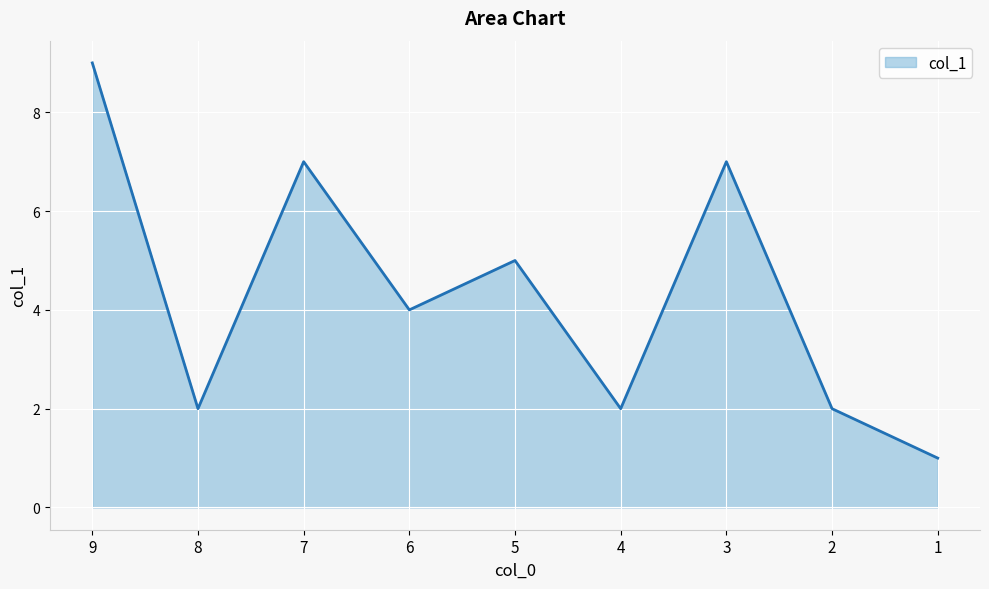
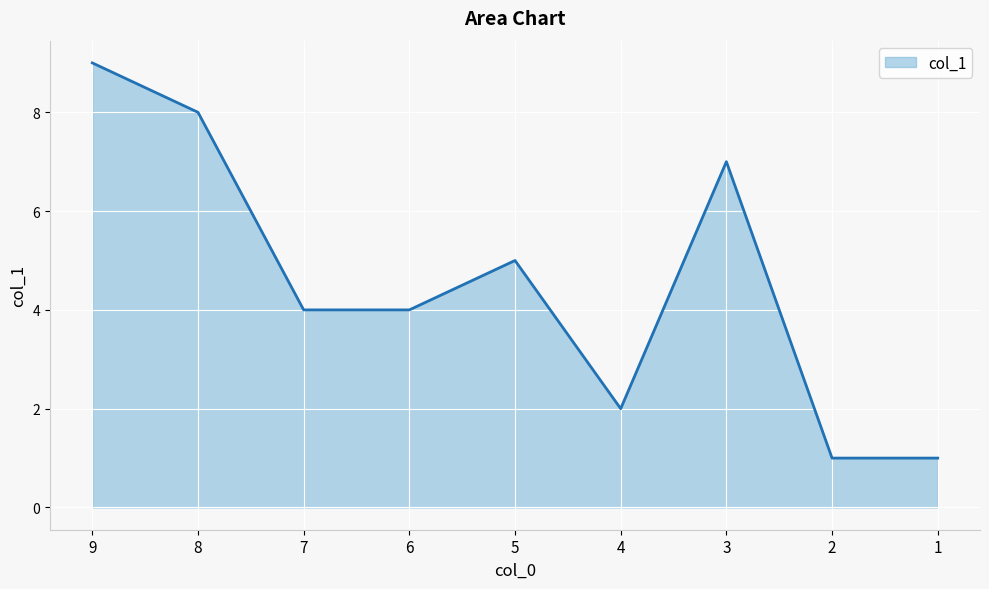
8: 2 -> 8
7: 7 -> 4
2: 2 -> 1
